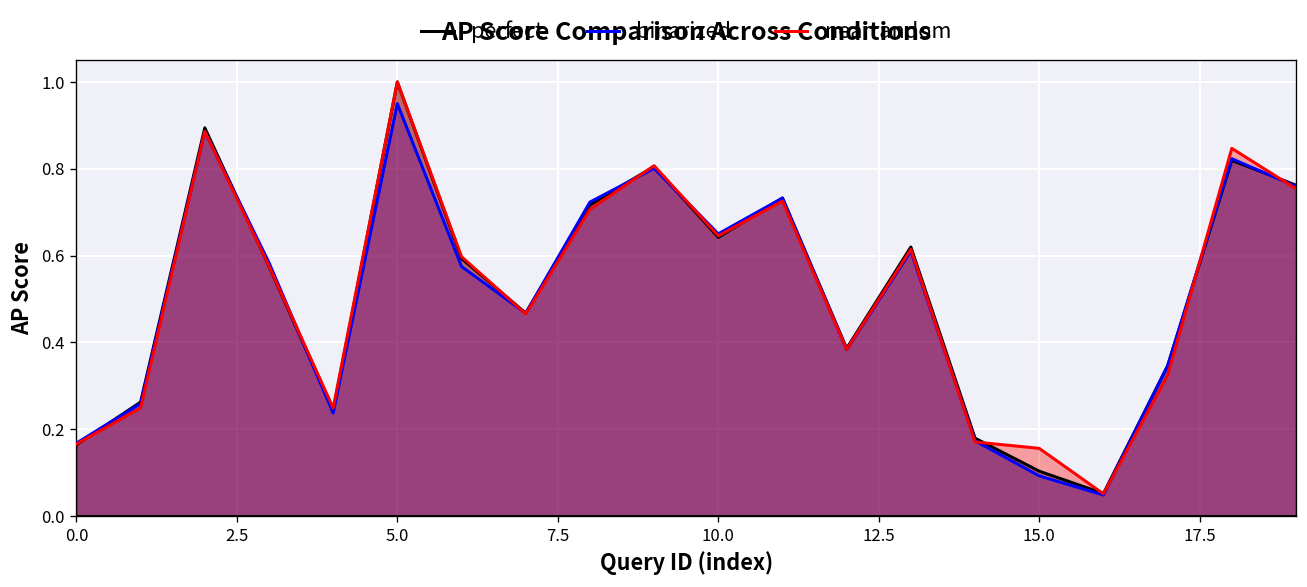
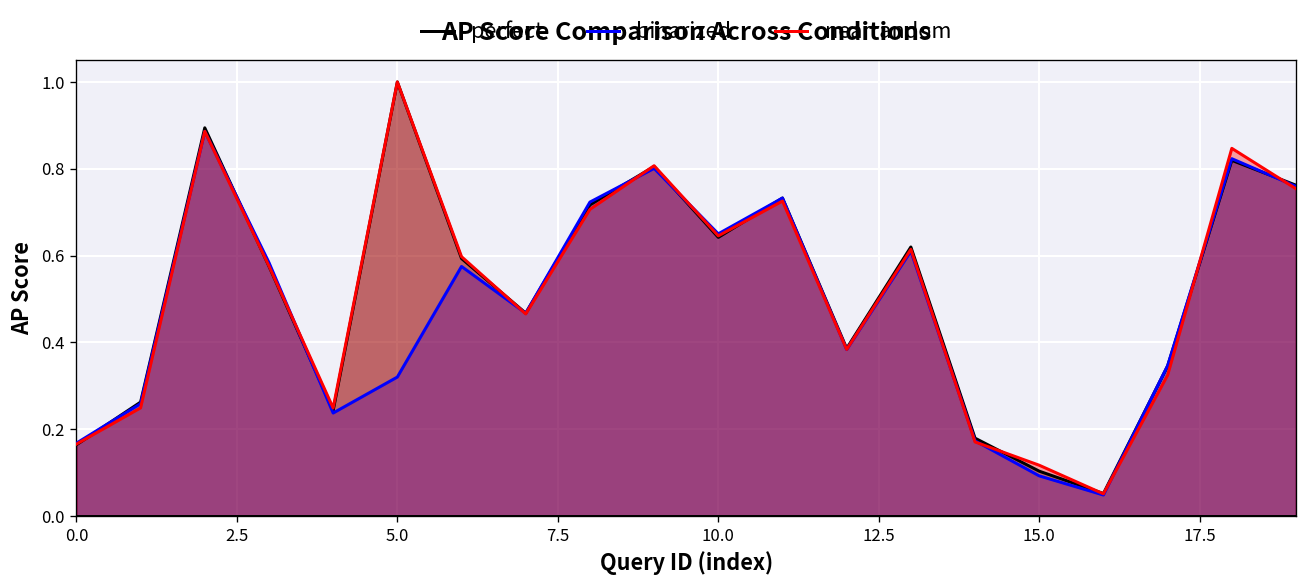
binarized, 5.0: 0.95 -> 0.32
nearrandom, 15.0: 0.16 -> 0.12
